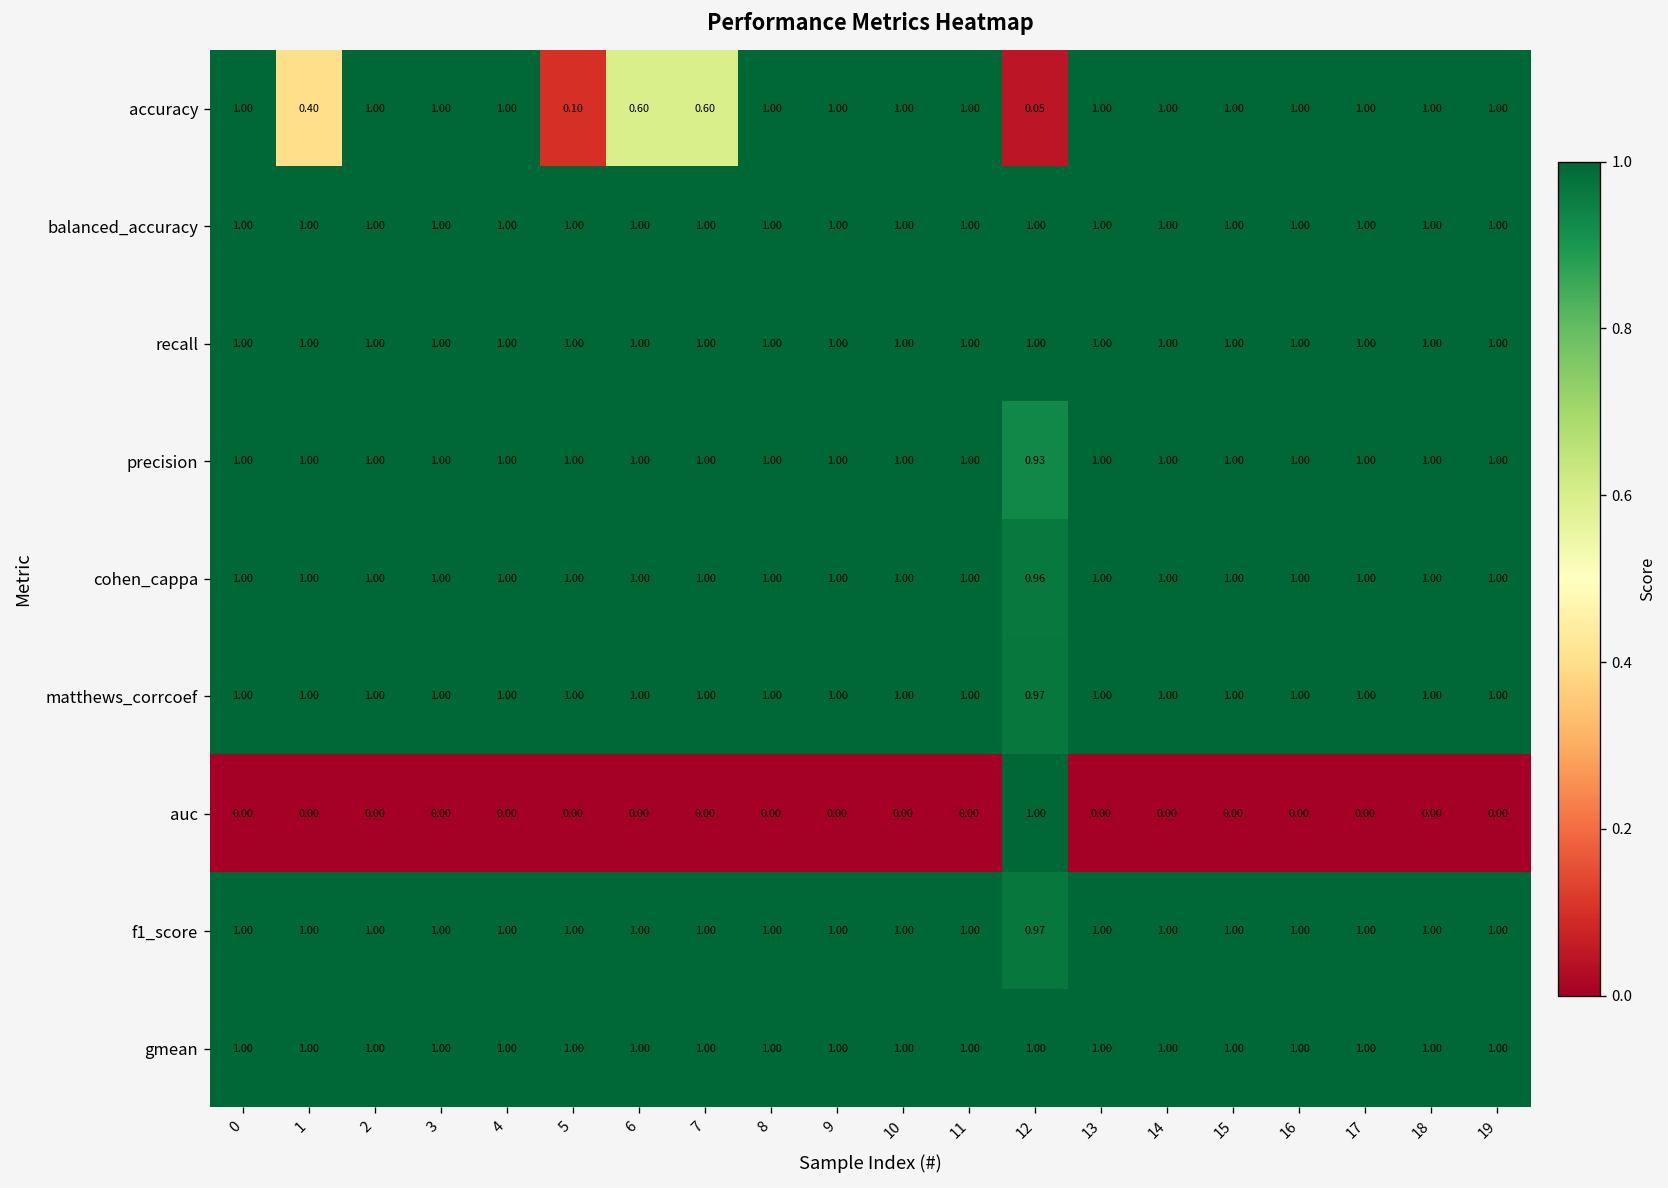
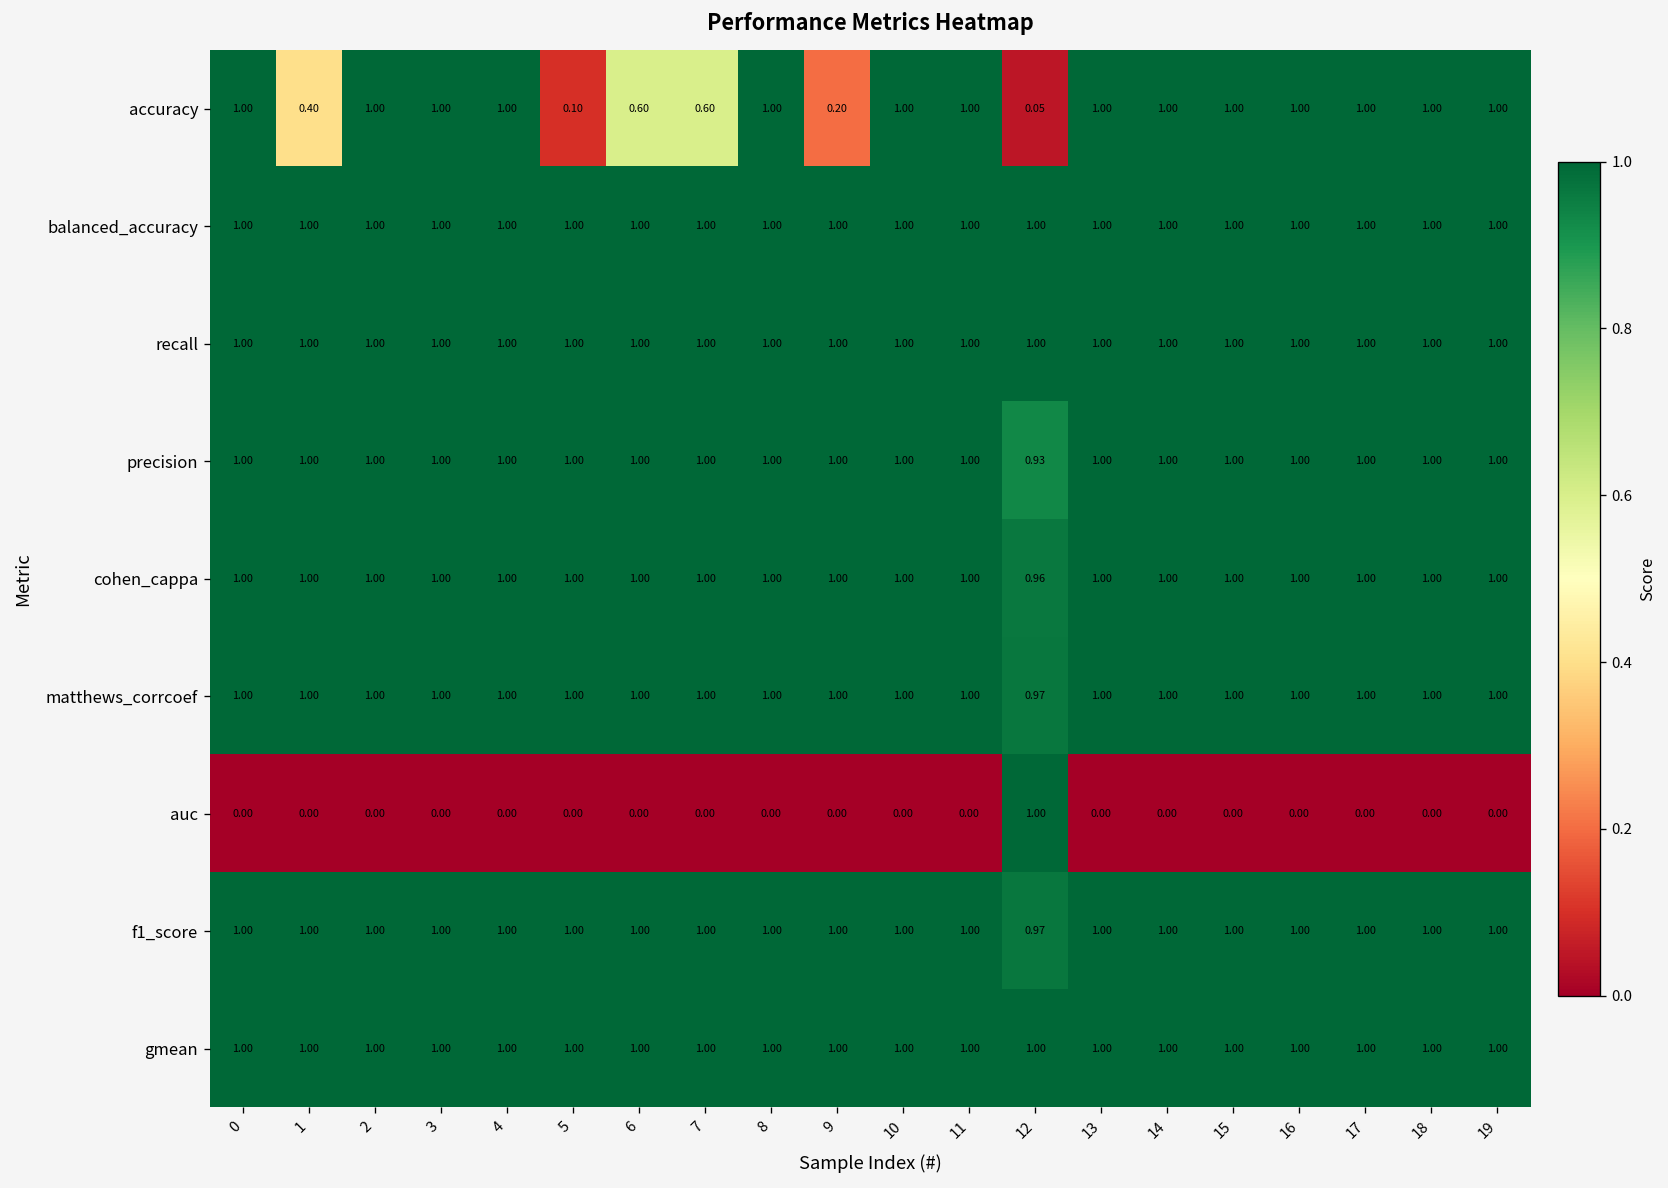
accuracy, 9: 1.00 -> 0.20
